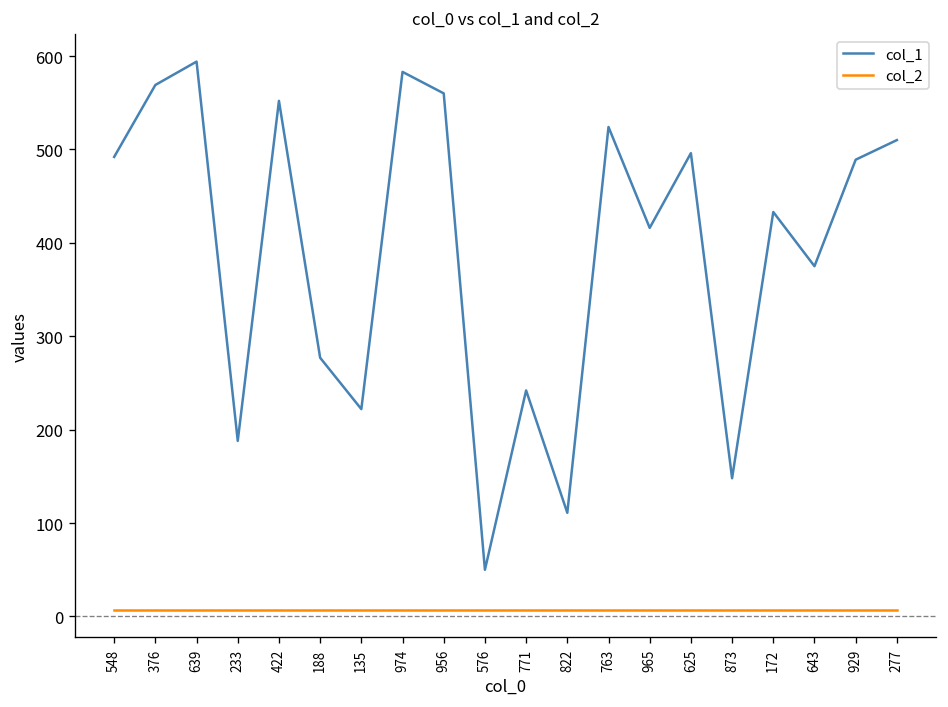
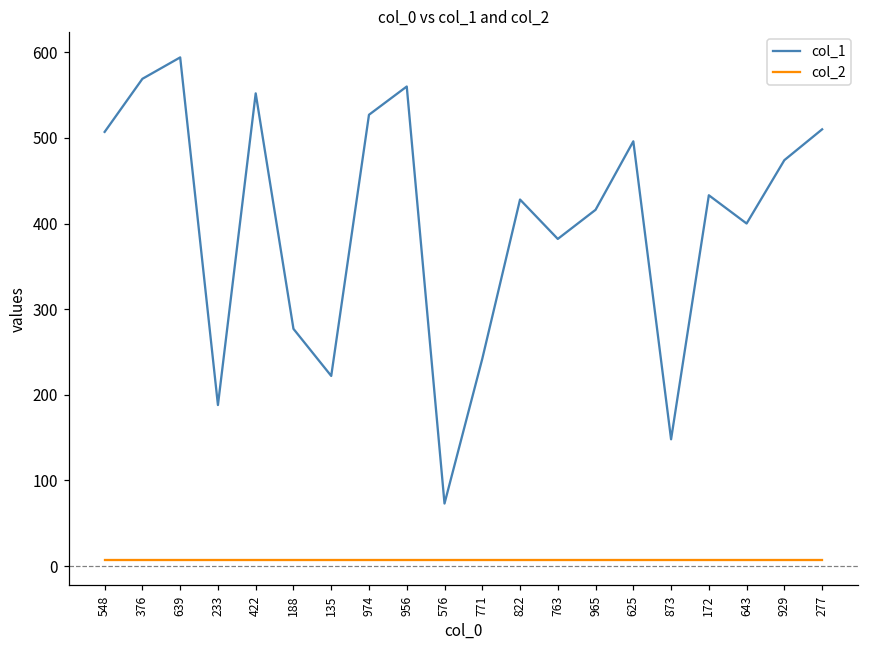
col_1, 548: 490 -> 510
col_1, 974: 580 -> 530
col_1, 576: 50 -> 70
col_1, 822: 110 -> 430
col_1, 763: 520 -> 380
col_1, 643: 380 -> 400
col_1, 929: 490 -> 470
